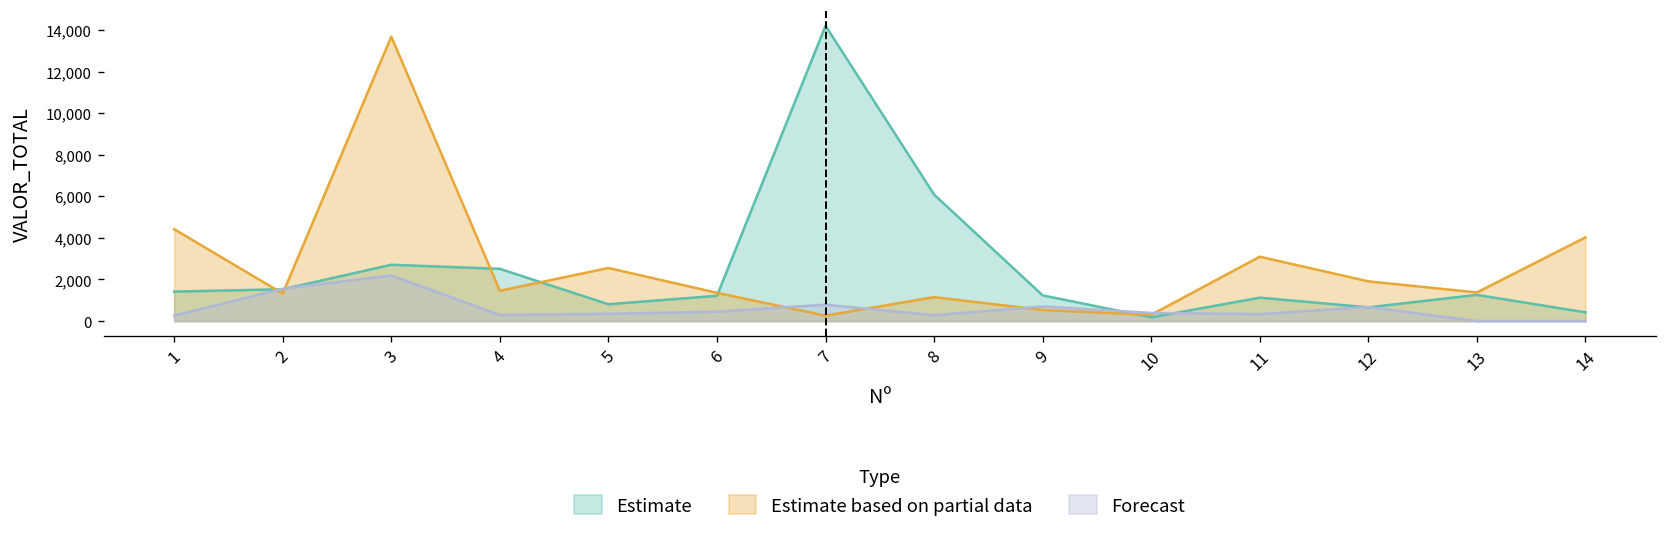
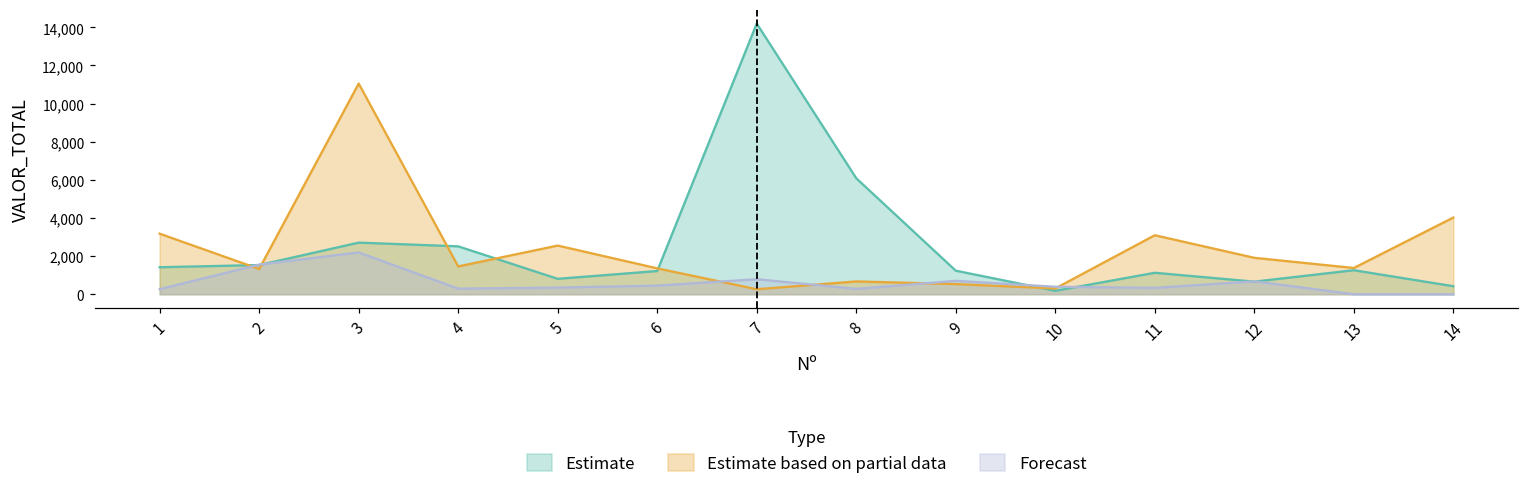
Estimate based on partial data, 1: 4,400 -> 3,200
Estimate based on partial data, 3: 13,700 -> 11,100
Estimate based on partial data, 8: 1,200 -> 700
